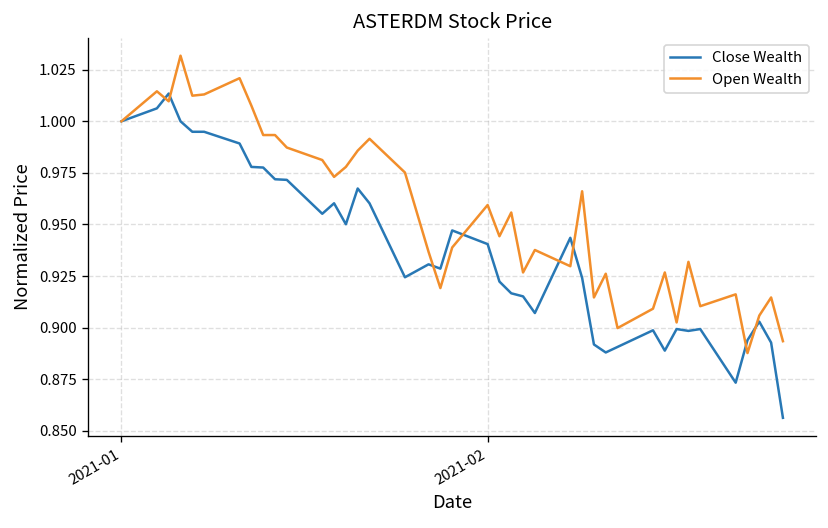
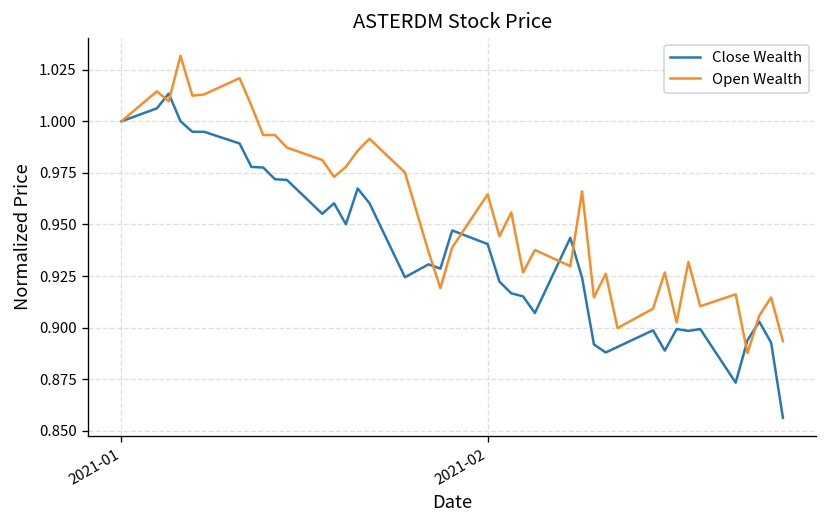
Open Wealth, 2021-02: 0.959 -> 0.965
